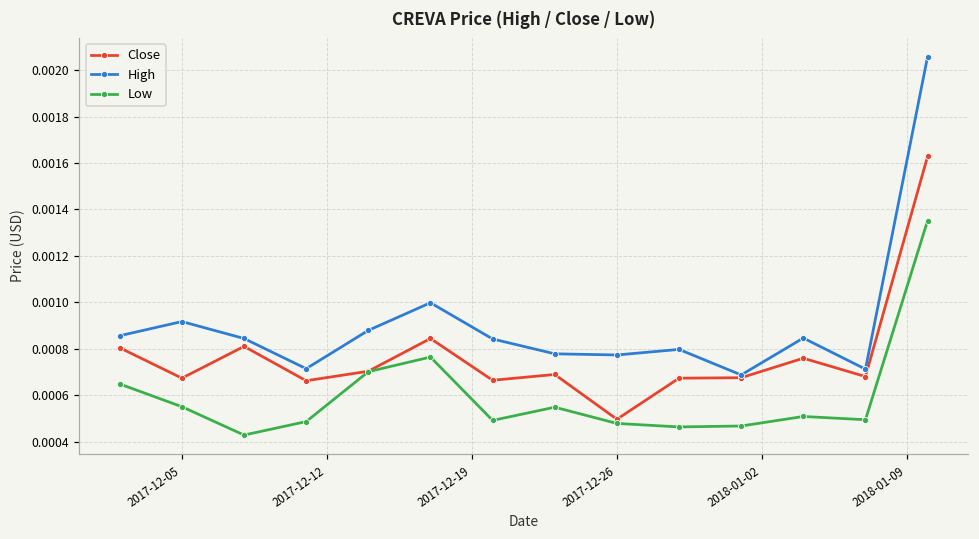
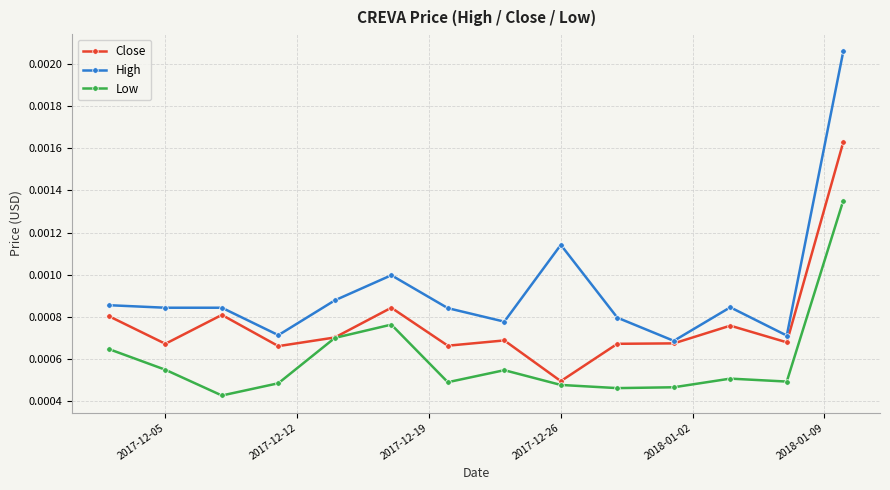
High, 2017-12-05: 0.00092 -> 0.00084
High, 2017-12-26: 0.00077 -> 0.00114
